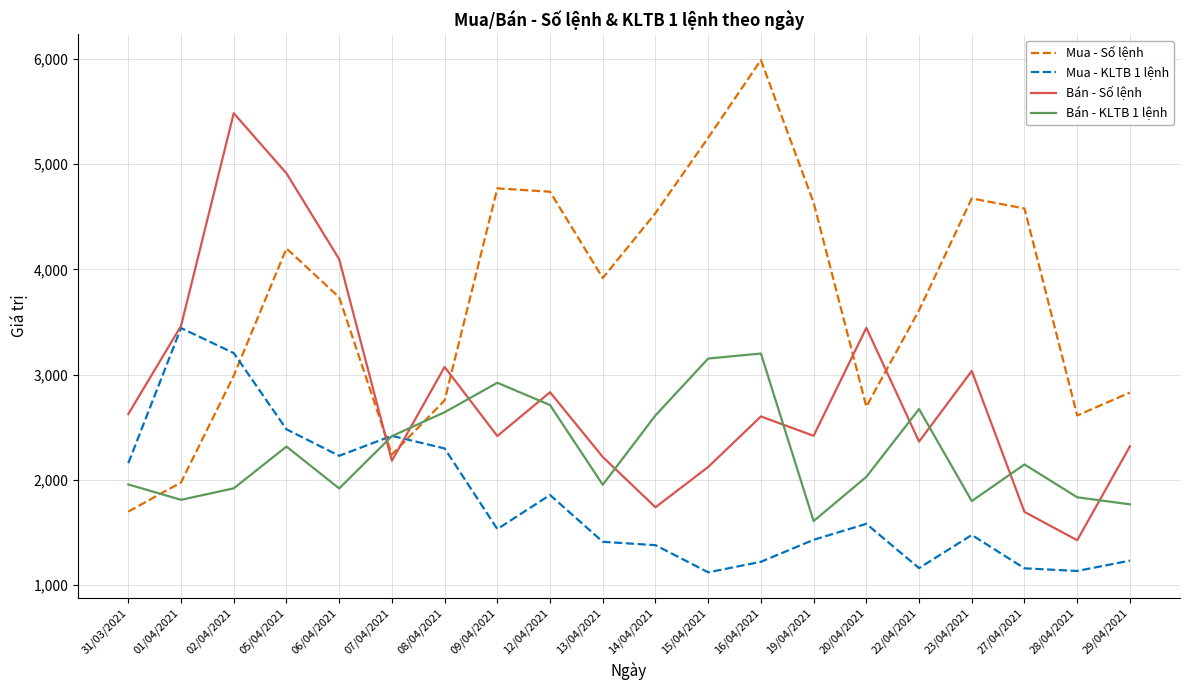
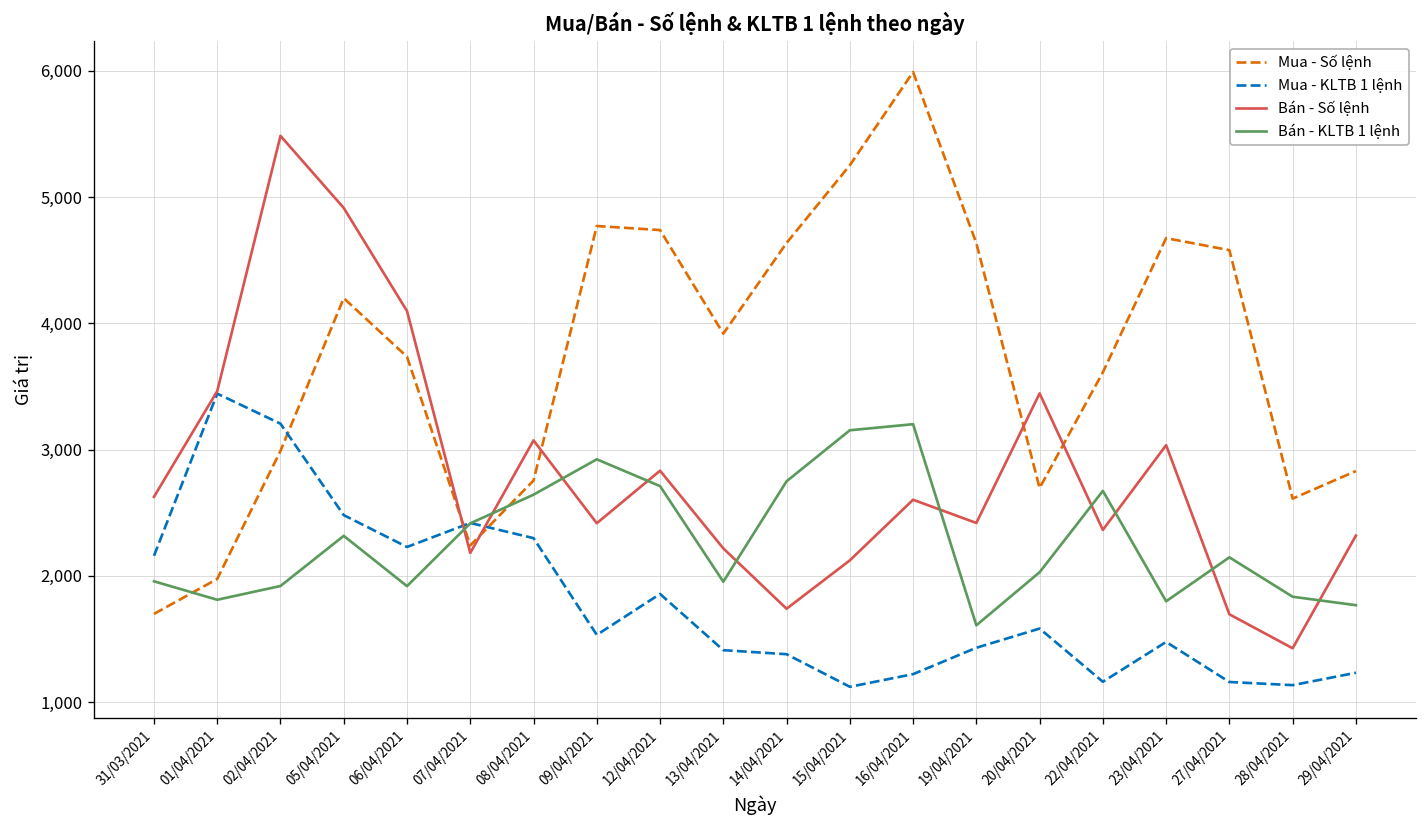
Mua - Số lệnh, 14/04/2021: 4,540 -> 4,640
Bán - KLTB 1 lệnh, 14/04/2021: 2,610 -> 2,750
